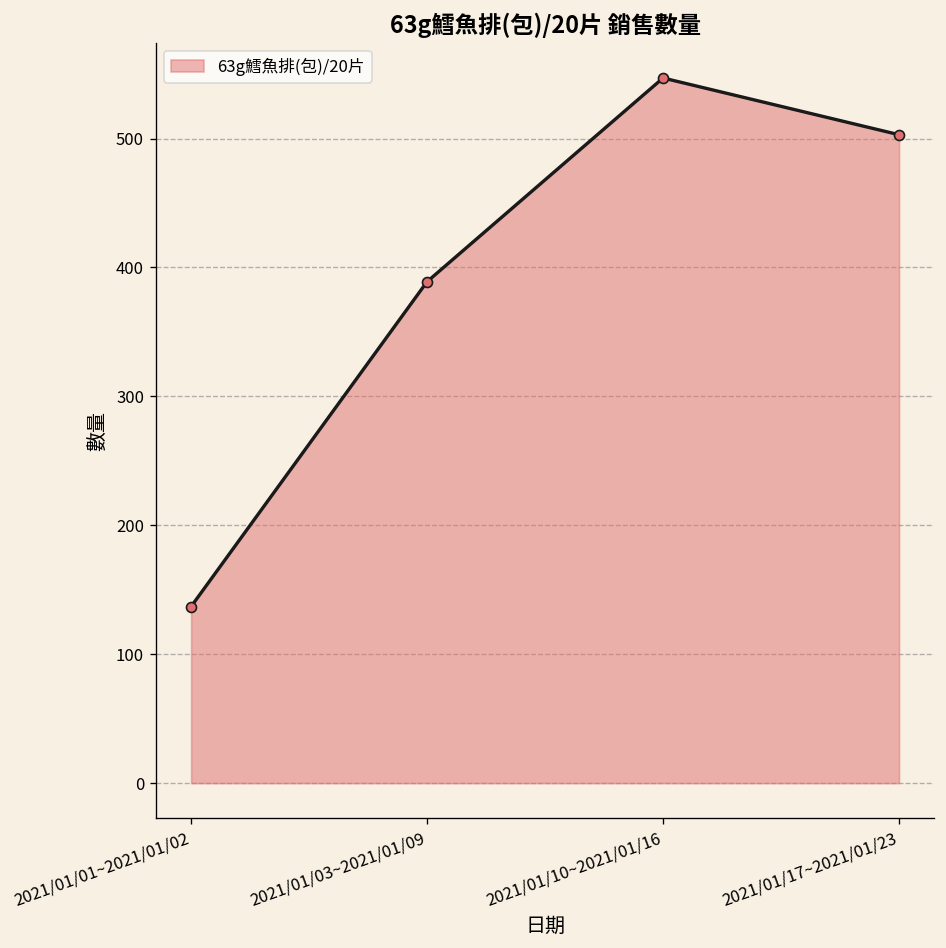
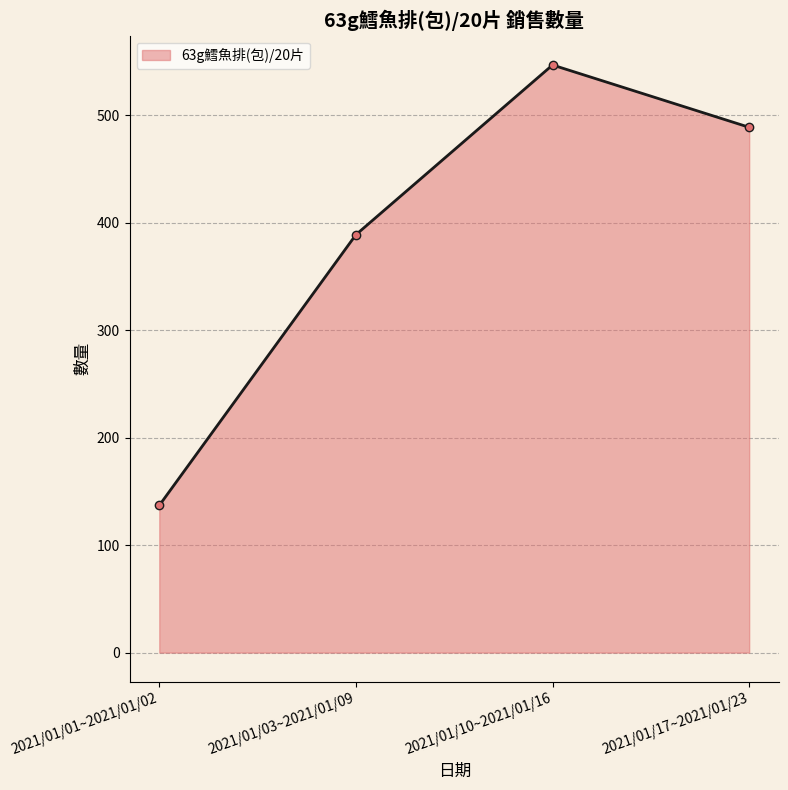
2021/01/17~2021/01/23: 503 -> 489
